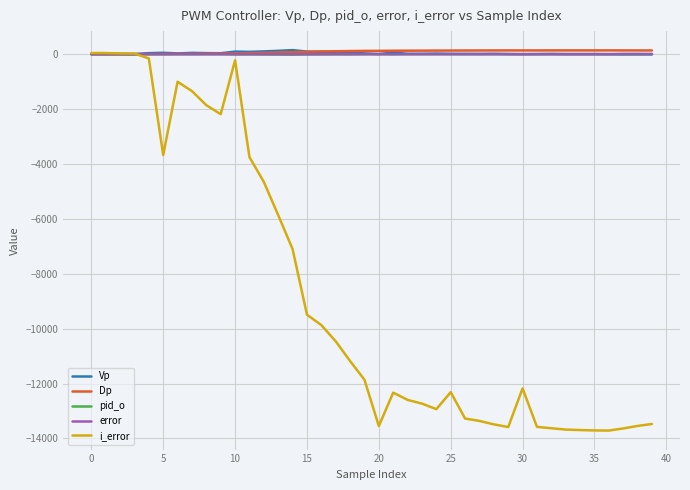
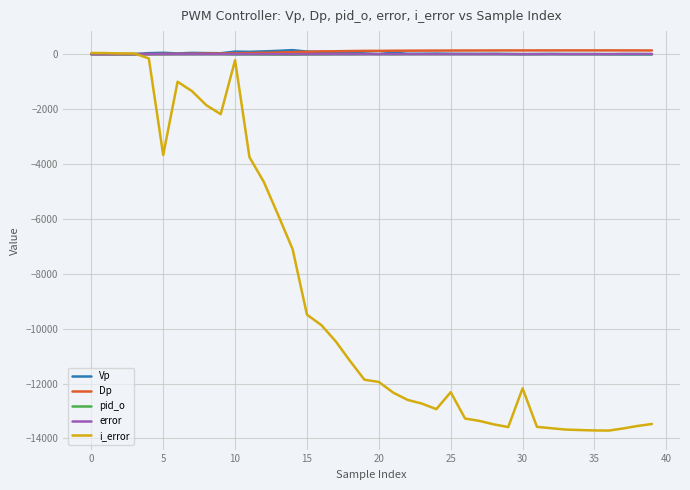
i_error, 20: -13500 -> -11900
